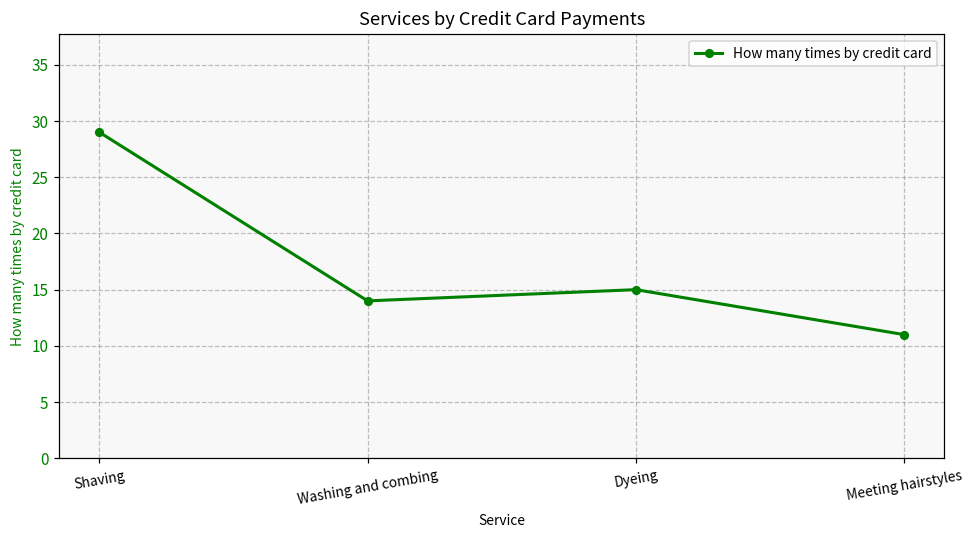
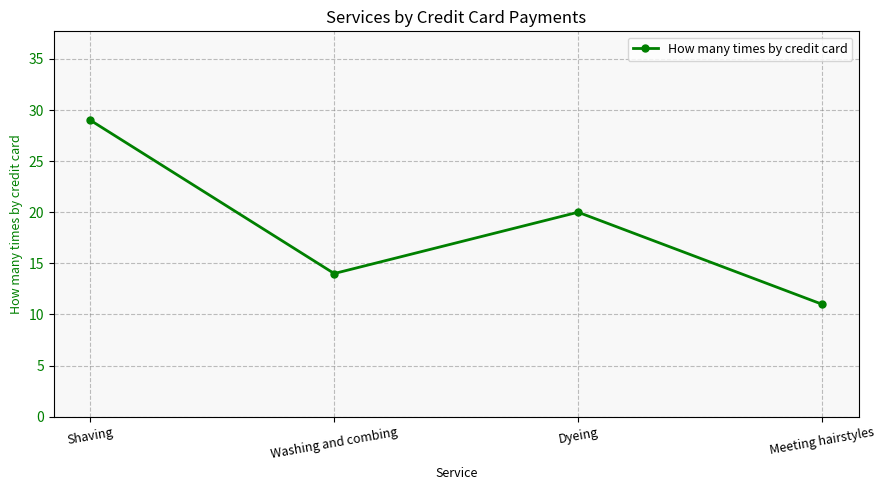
Dyeing: 15 -> 20
